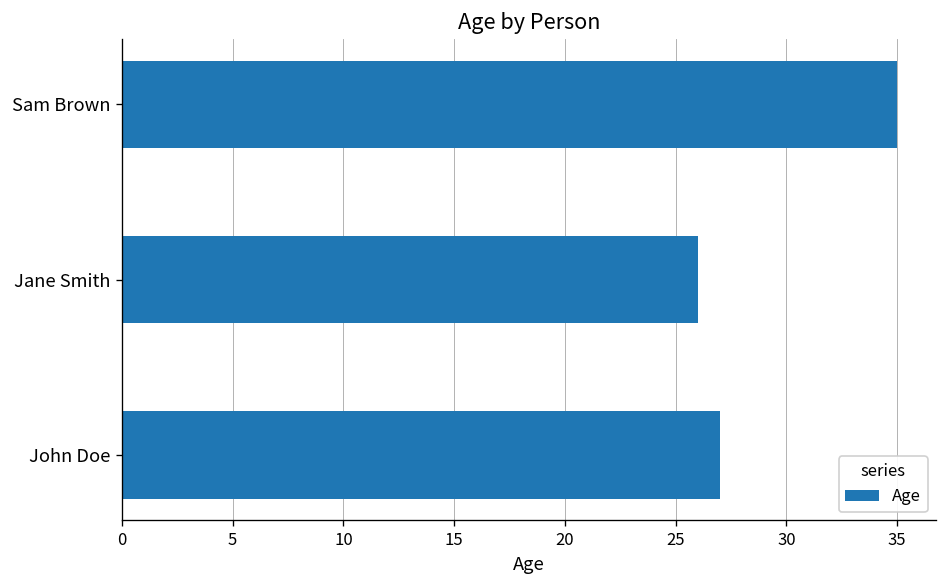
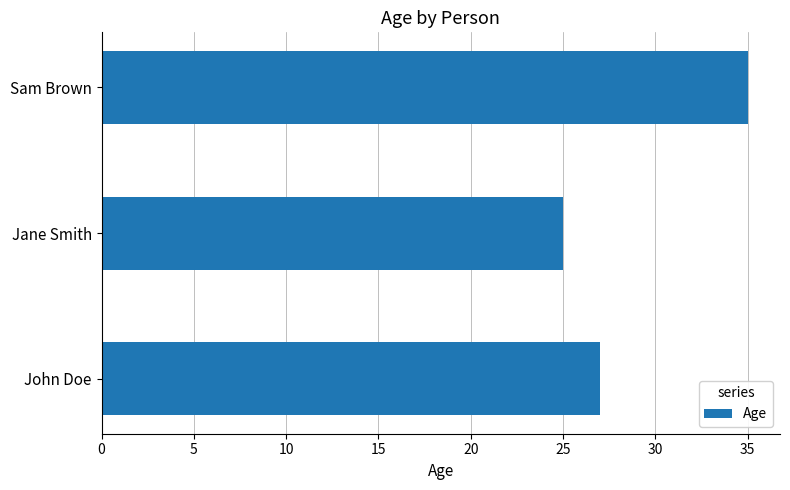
Jane Smith: 26 -> 25
